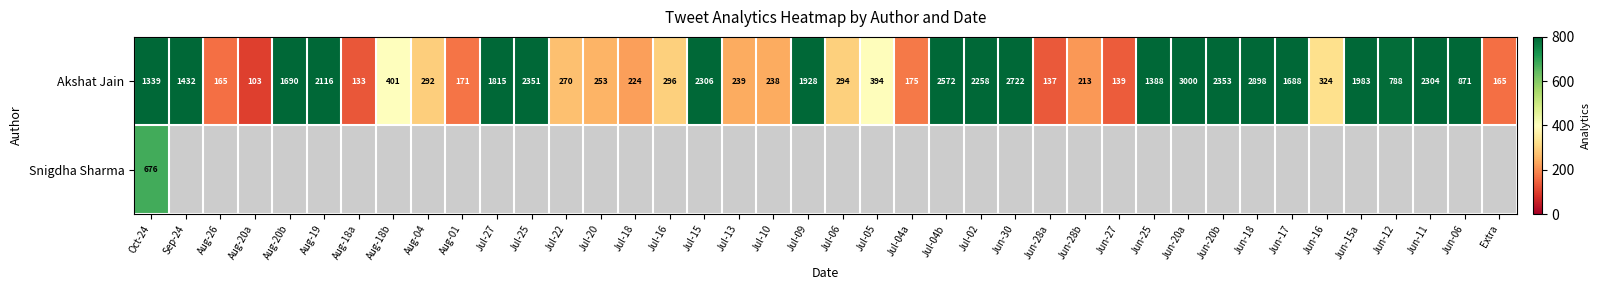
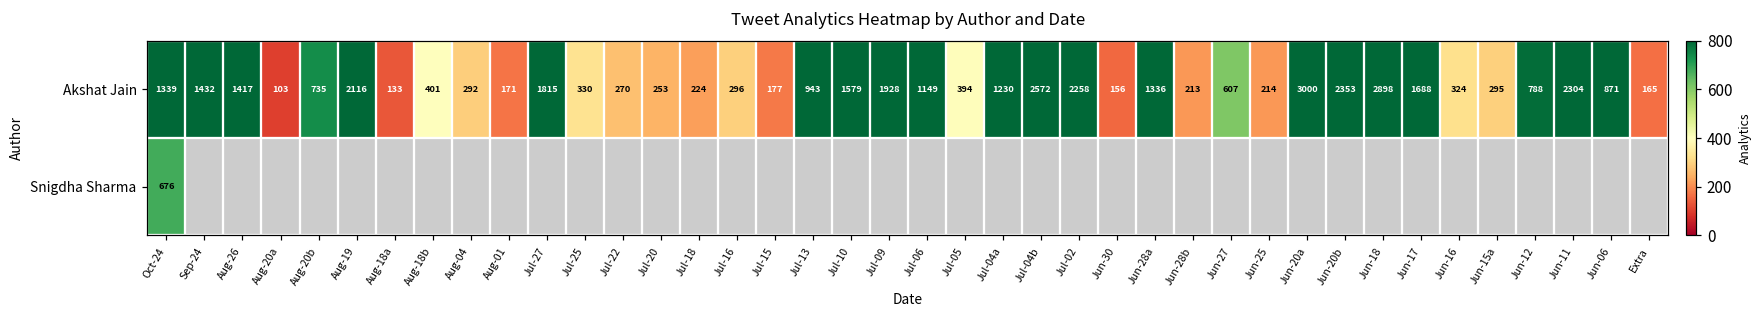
Akshat Jain, Aug-26: 165 -> 1417
Akshat Jain, Aug-20b: 1690 -> 735
Akshat Jain, Jul-25: 2351 -> 330
Akshat Jain, Jul-15: 2306 -> 177
Akshat Jain, Jul-13: 239 -> 943
Akshat Jain, Jul-10: 238 -> 1579
Akshat Jain, Jul-06: 294 -> 1149
Akshat Jain, Jul-04a: 175 -> 1230
Akshat Jain, Jun-30: 2722 -> 156
Akshat Jain, Jun-28a: 137 -> 1336
Akshat Jain, Jun-27: 139 -> 607
Akshat Jain, Jun-25: 1388 -> 214
Akshat Jain, Jun-15a: 1983 -> 295
